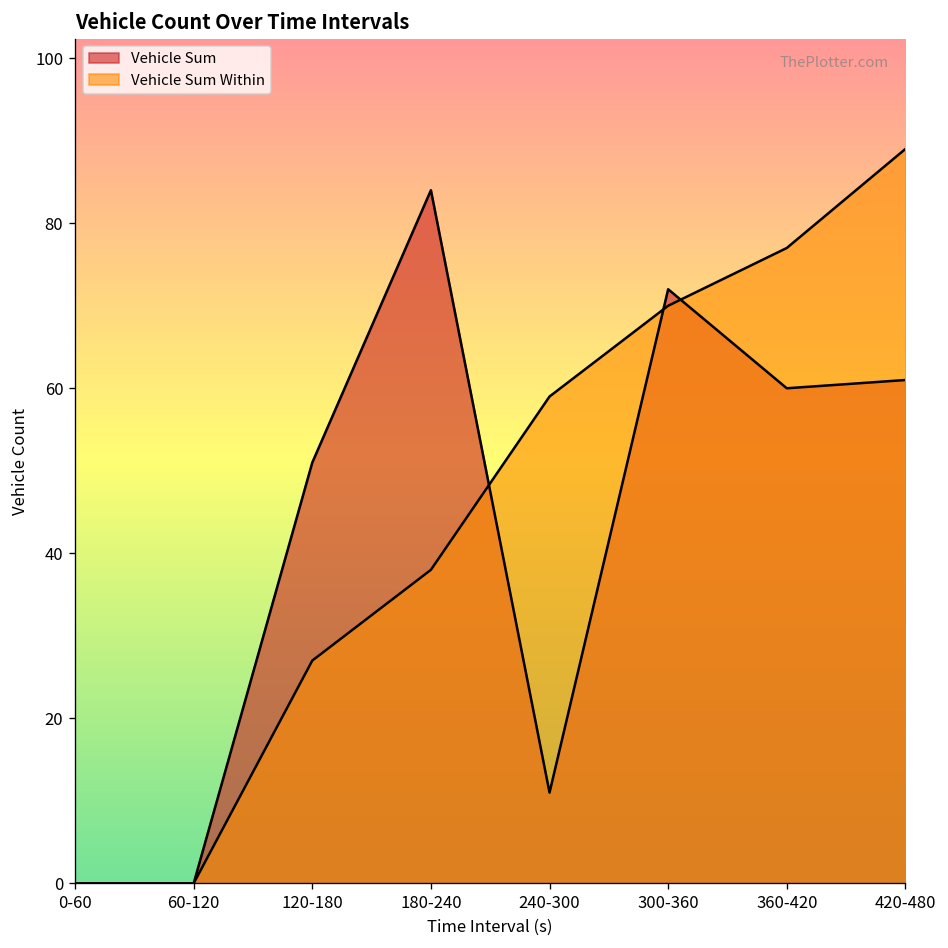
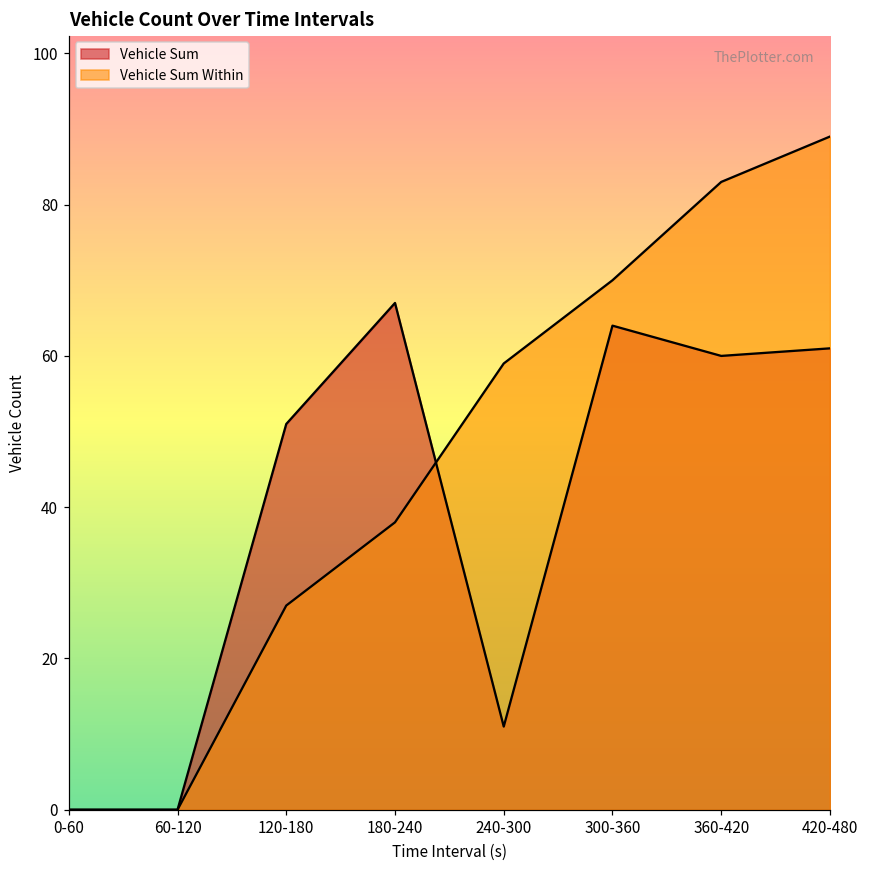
Vehicle Sum, 180-240: 84 -> 67
Vehicle Sum, 300-360: 72 -> 64
Vehicle Sum Within, 360-420: 77 -> 83
